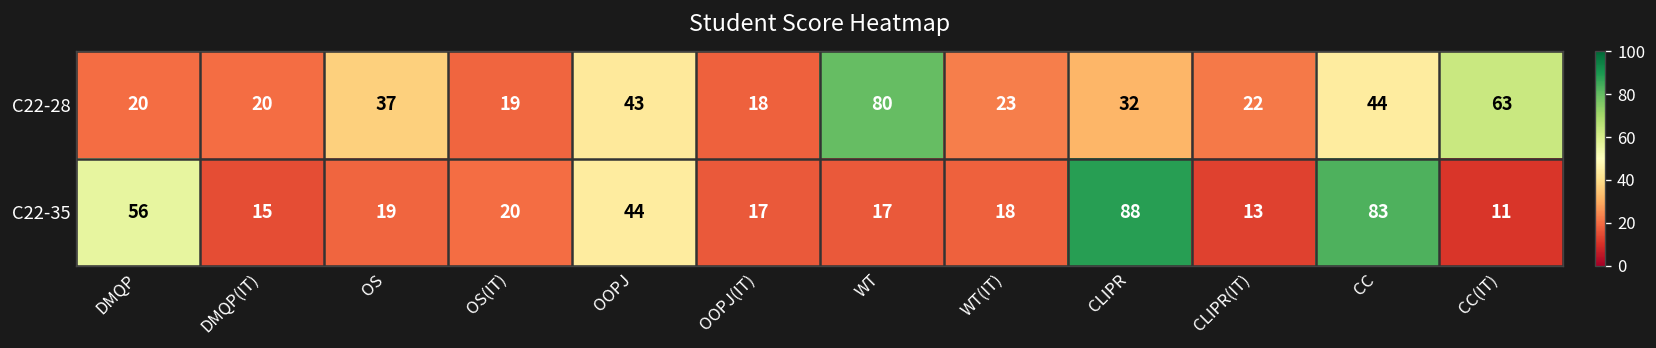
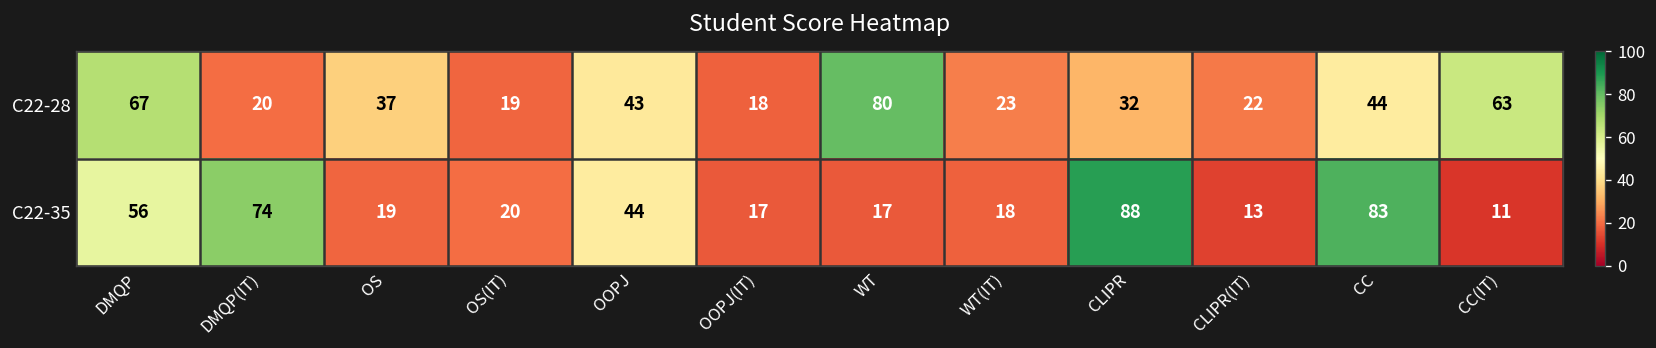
C22-28, DMQP: 20 -> 67
C22-35, DMQP(IT): 15 -> 74
